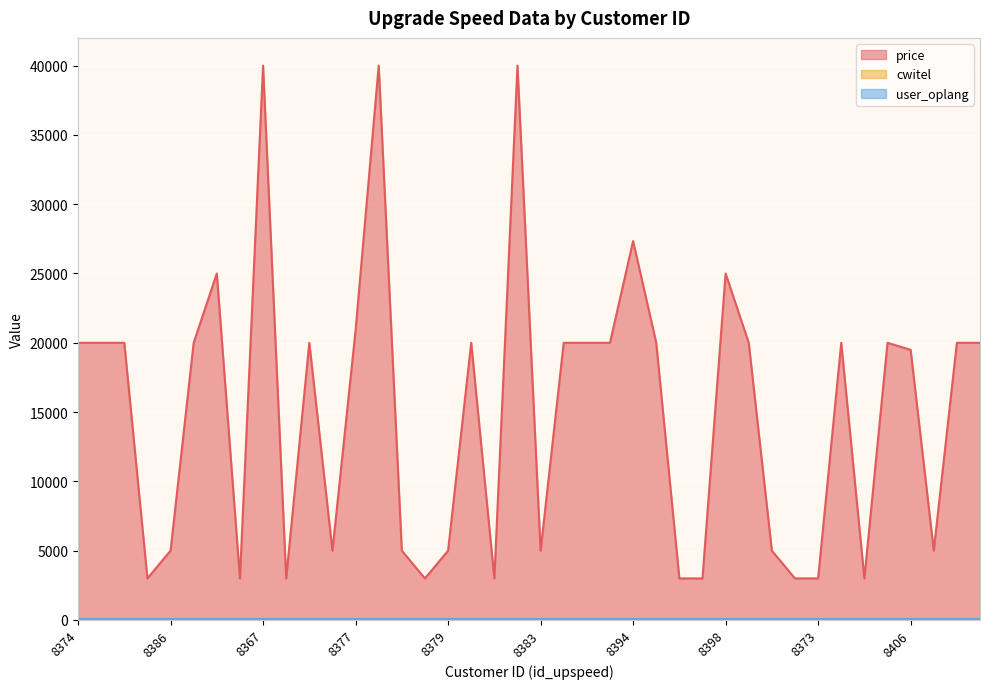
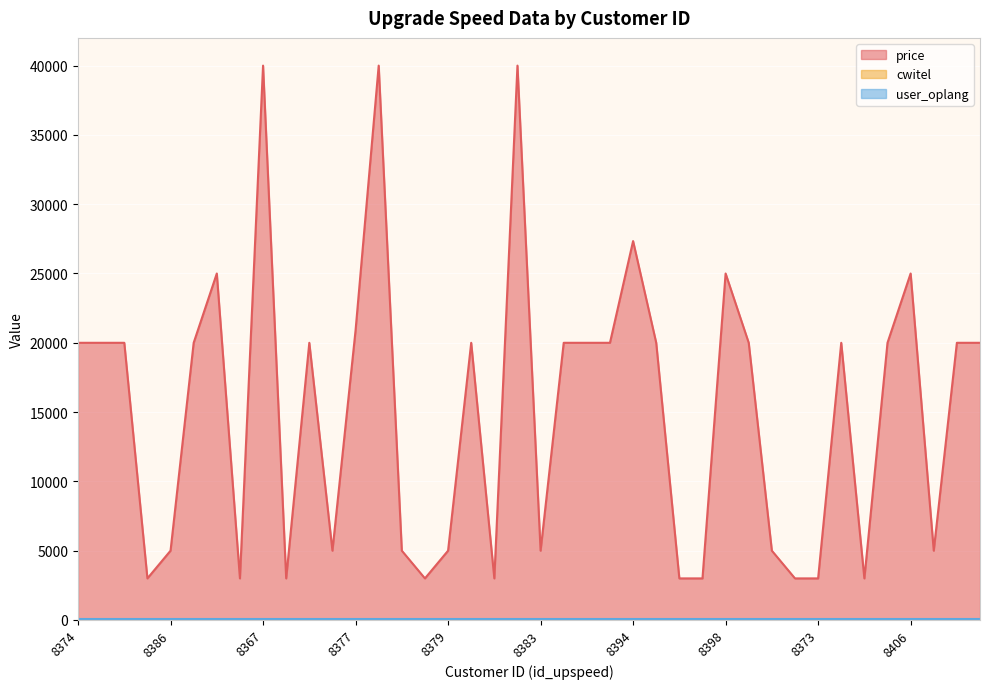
price, 8406: 19500 -> 25000
